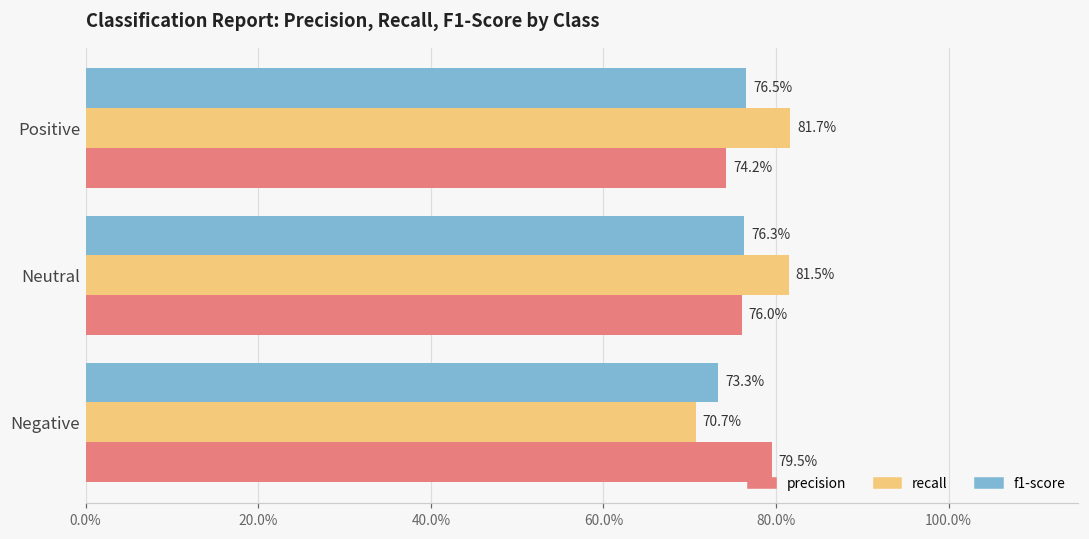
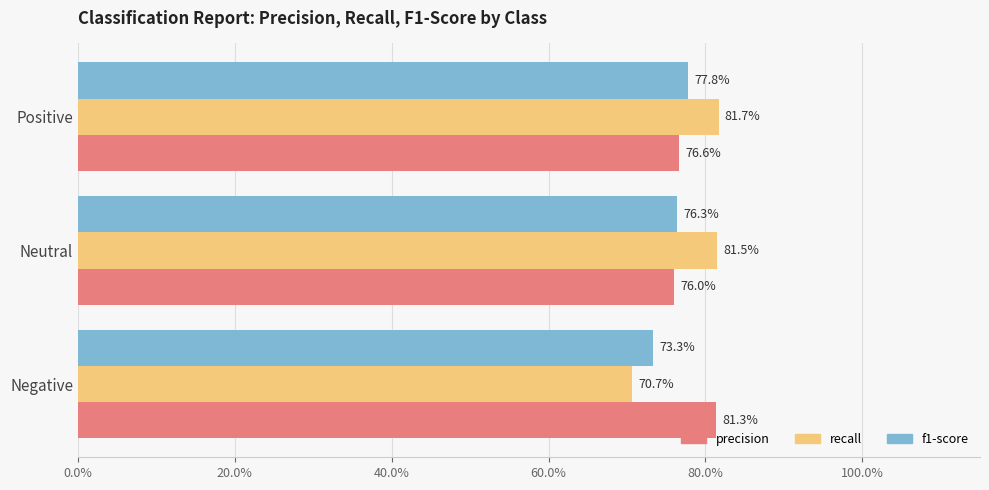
f1-score, Positive: 76.5% -> 77.8%
precision, Positive: 74.2% -> 76.6%
precision, Negative: 79.5% -> 81.3%
